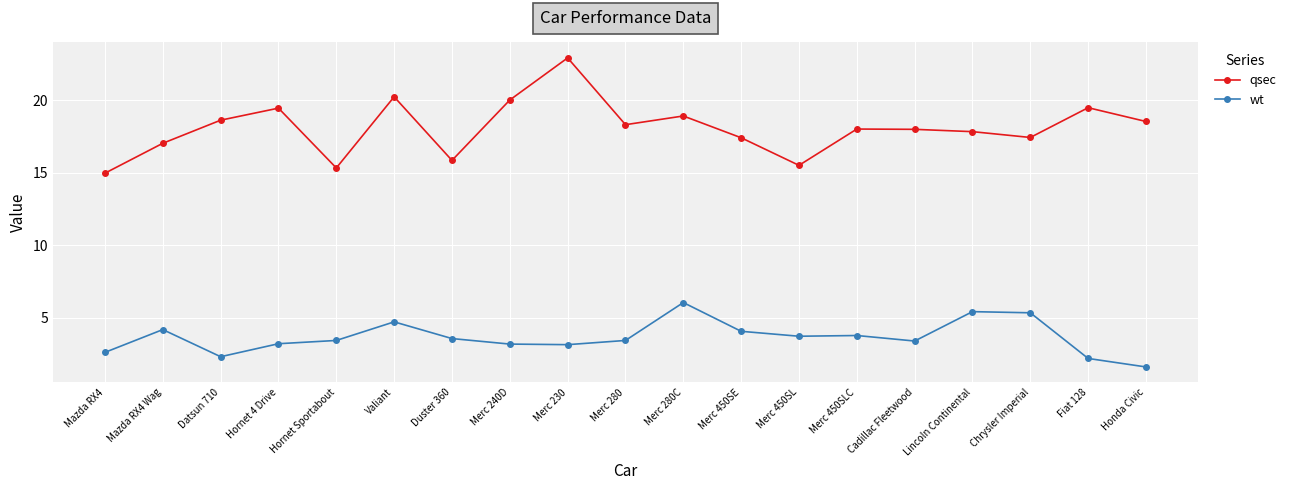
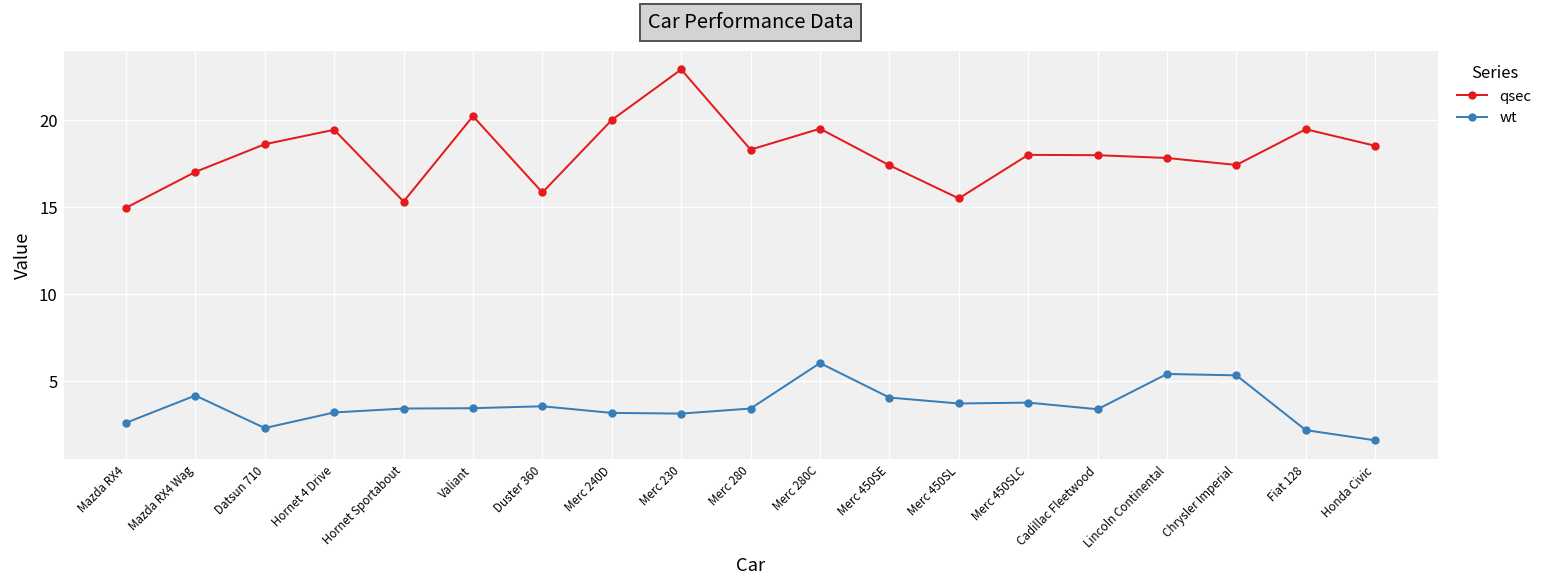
wt, Valiant: 4.7 -> 3.5
qsec, Merc 280C: 18.9 -> 19.5
